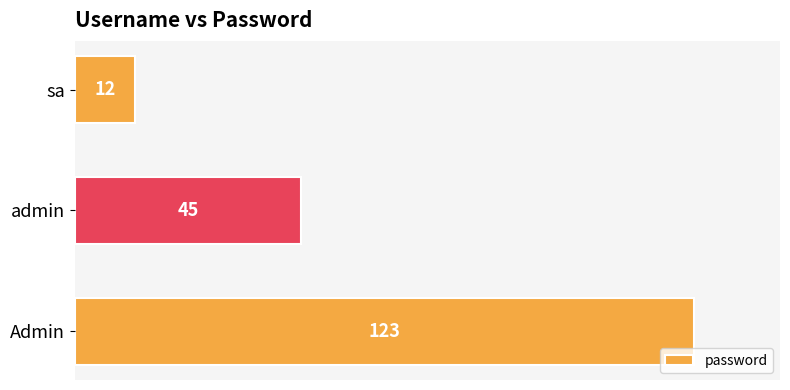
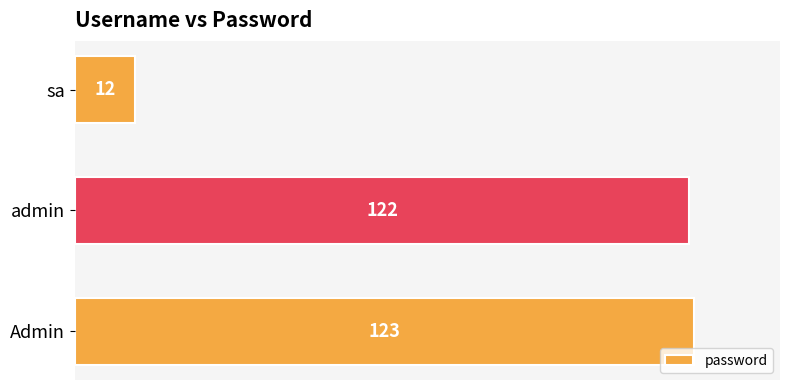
admin: 45 -> 122
